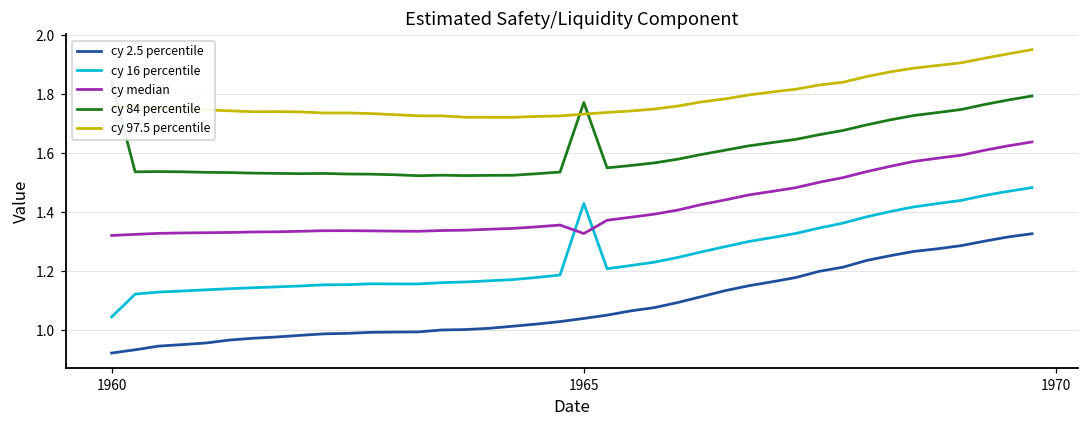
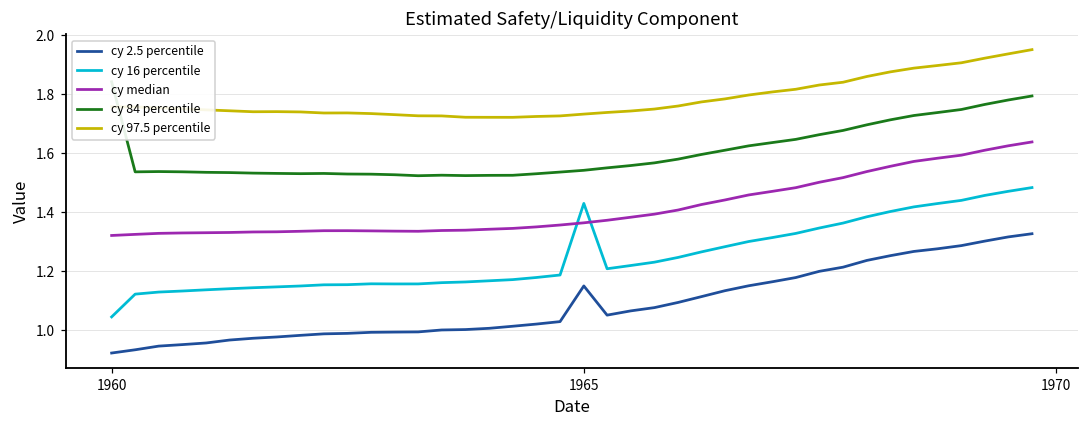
cy 2.5 percentile, 1965: 1.04 -> 1.15
cy median, 1965: 1.33 -> 1.36
cy 84 percentile, 1965: 1.77 -> 1.54
